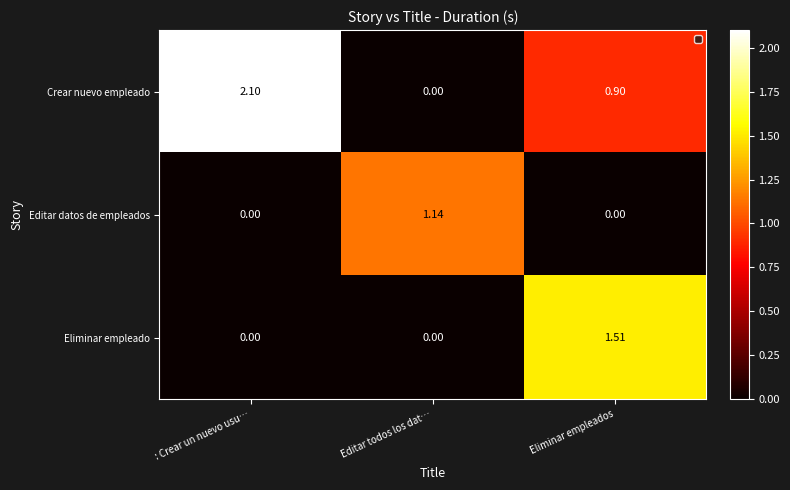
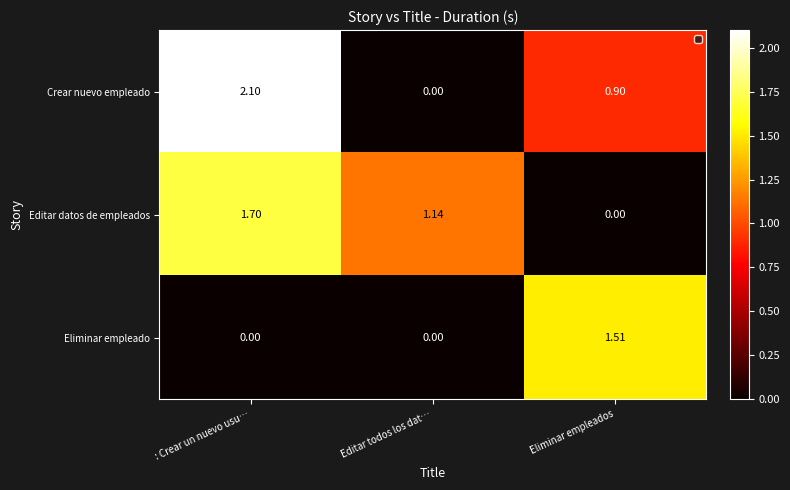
Editar datos de empleados, : Crear un nuevo usu…: 0.00 -> 1.70
